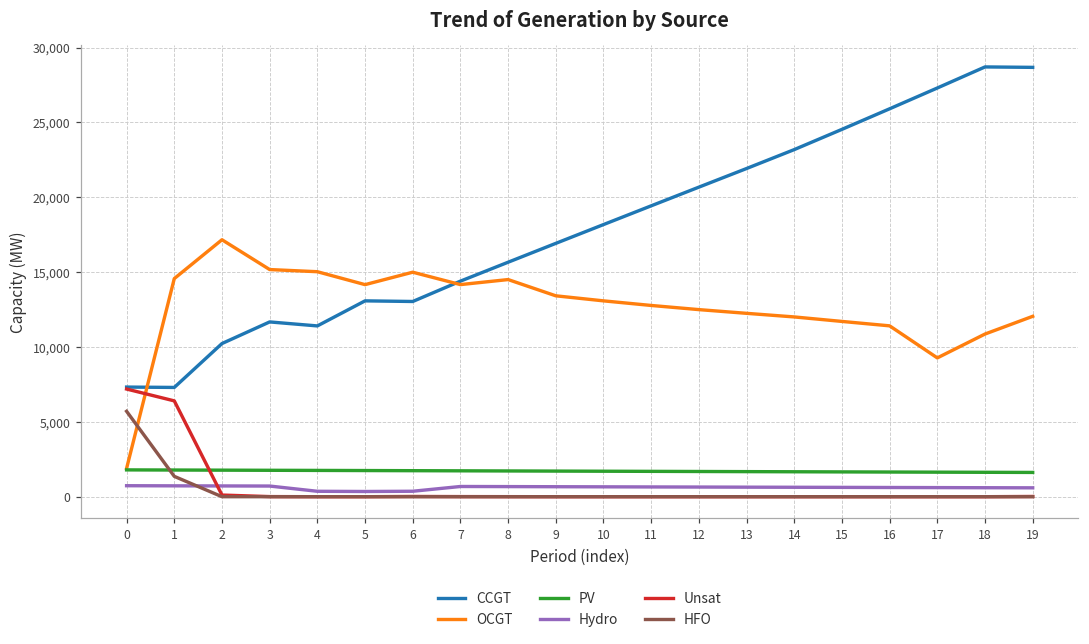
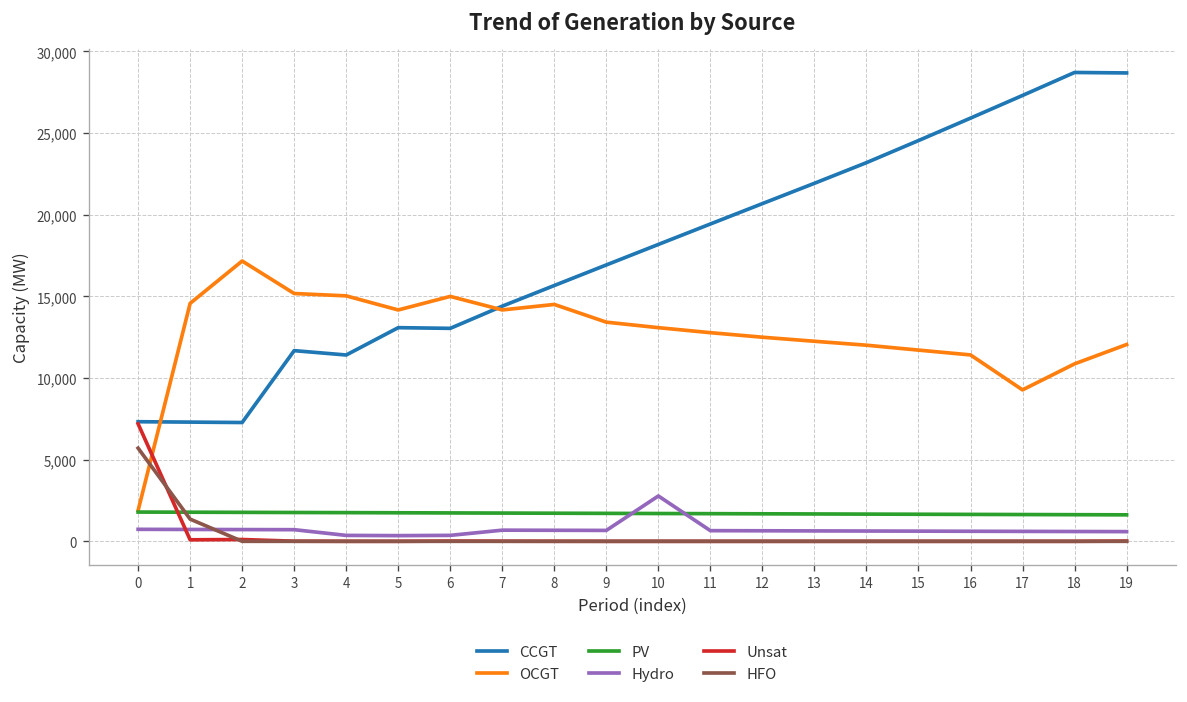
Unsat, 1: 6,400 -> 100
CCGT, 2: 10,200 -> 7,300
Hydro, 10: 700 -> 2,800
